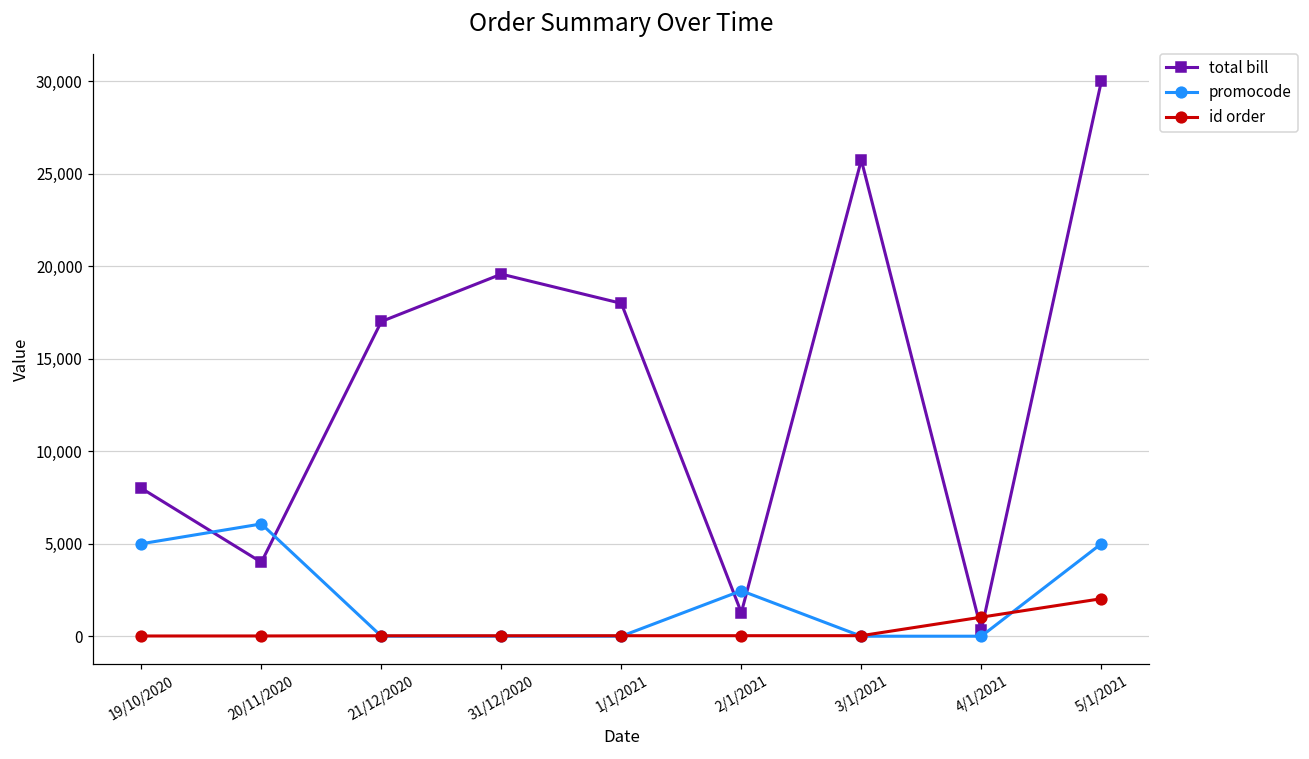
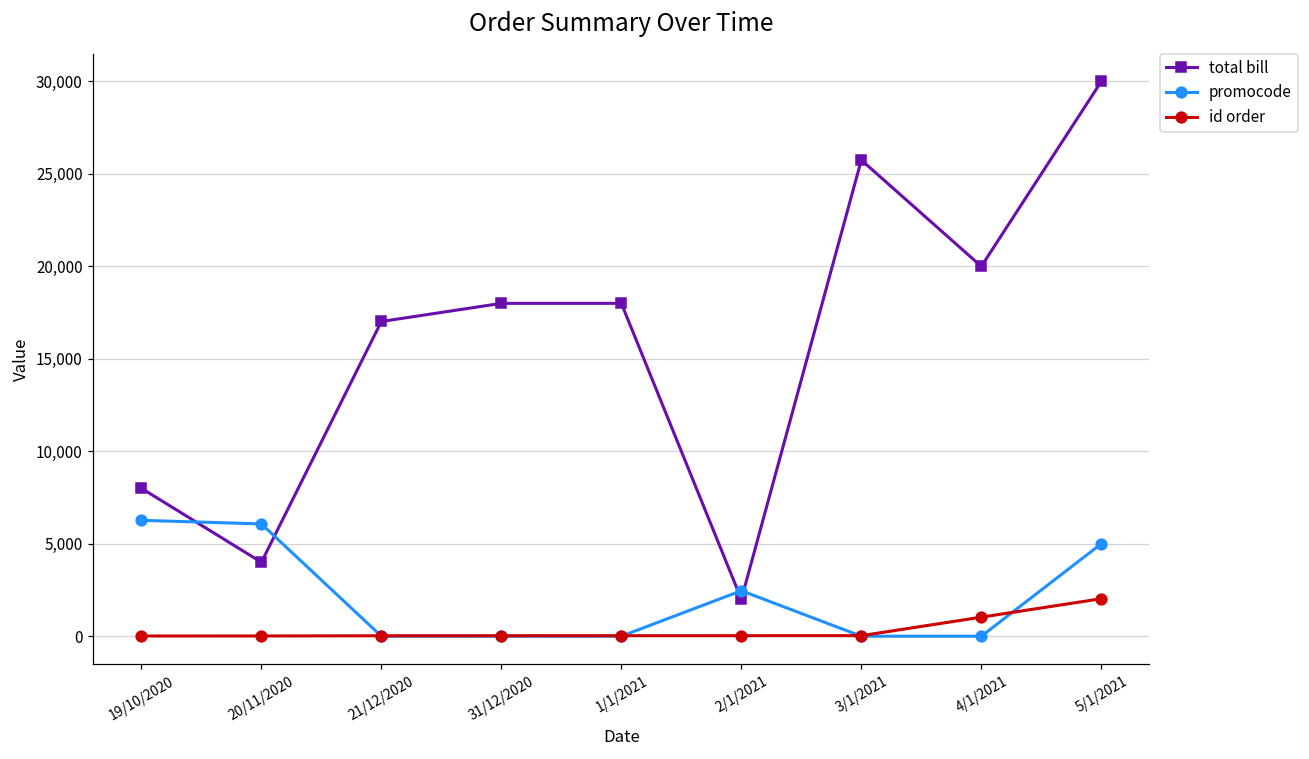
promocode, 19/10/2020: 5,000 -> 6,300
total bill, 31/12/2020: 19,600 -> 18,000
total bill, 2/1/2021: 1,300 -> 2,000
total bill, 4/1/2021: 300 -> 20,000
